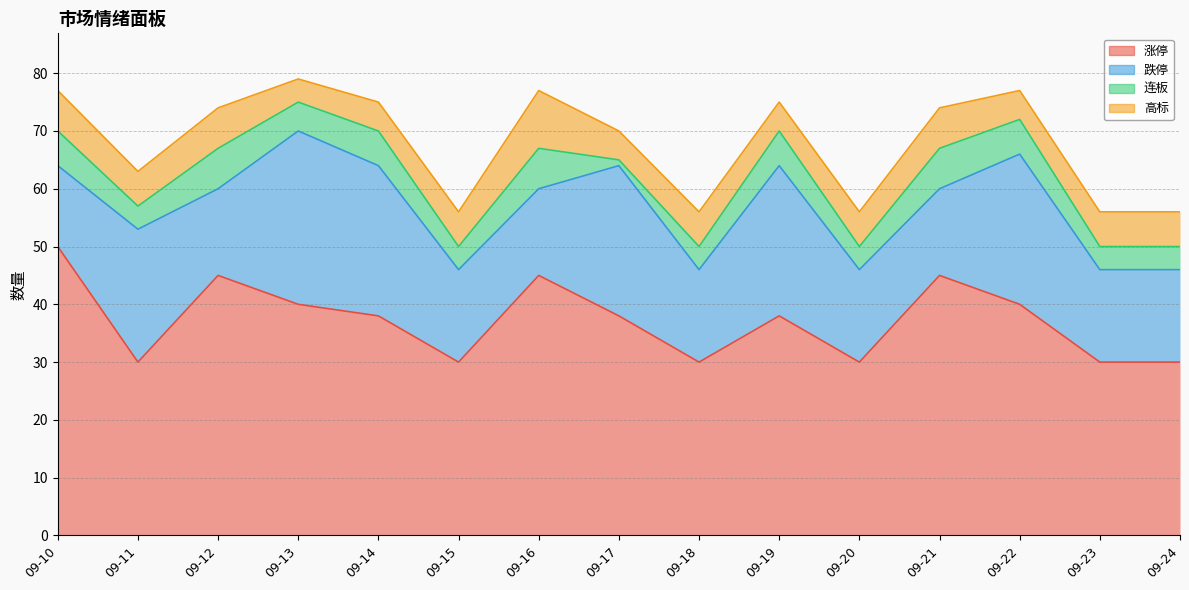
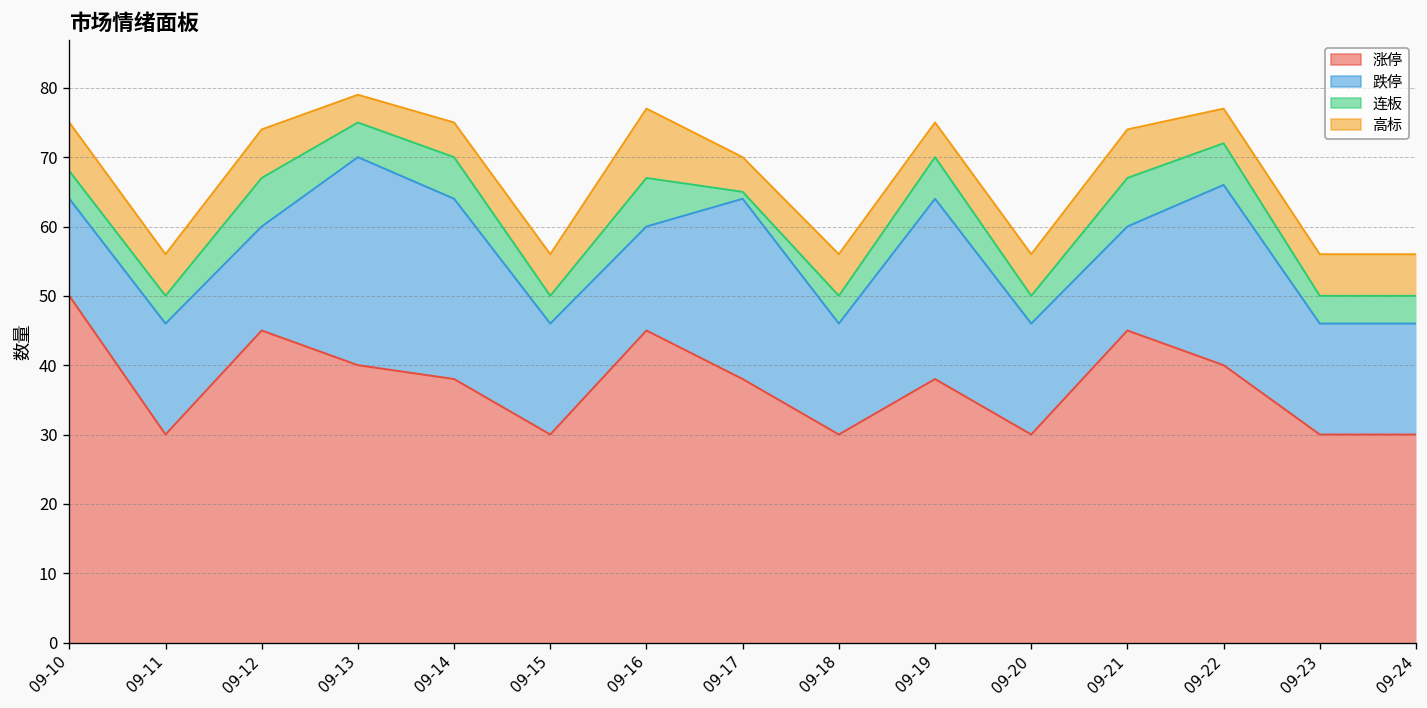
连板, 09-10: 6 -> 4
跌停, 09-11: 23 -> 16
